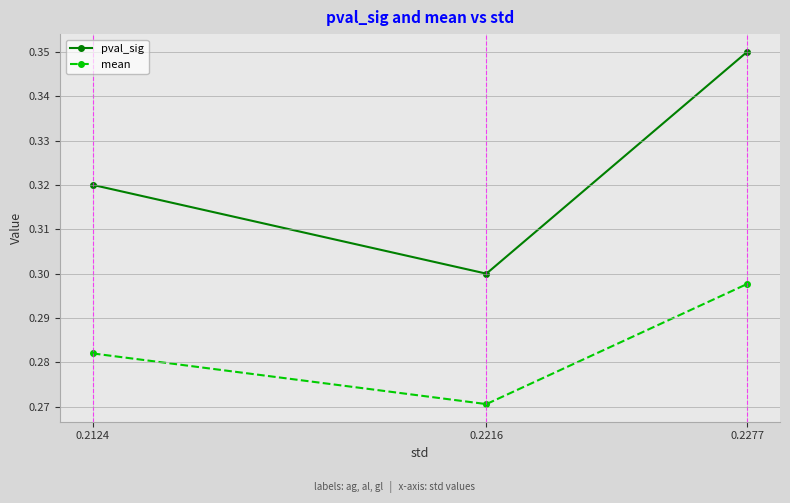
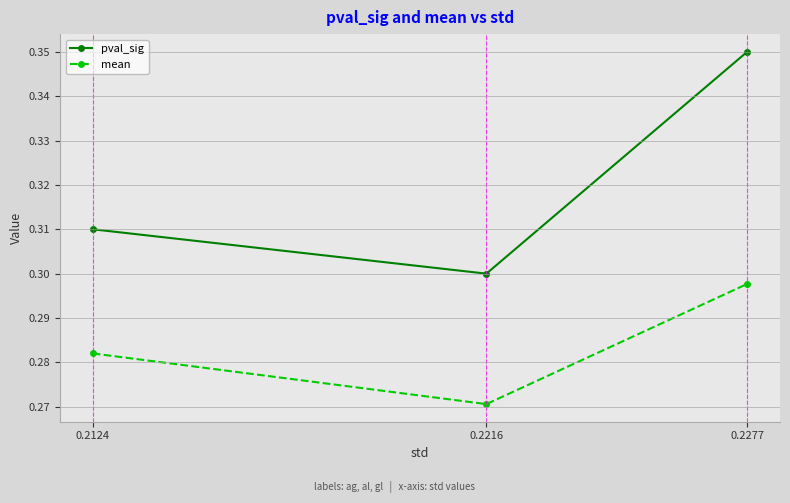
pval_sig, 0.2124: 0.32 -> 0.31
